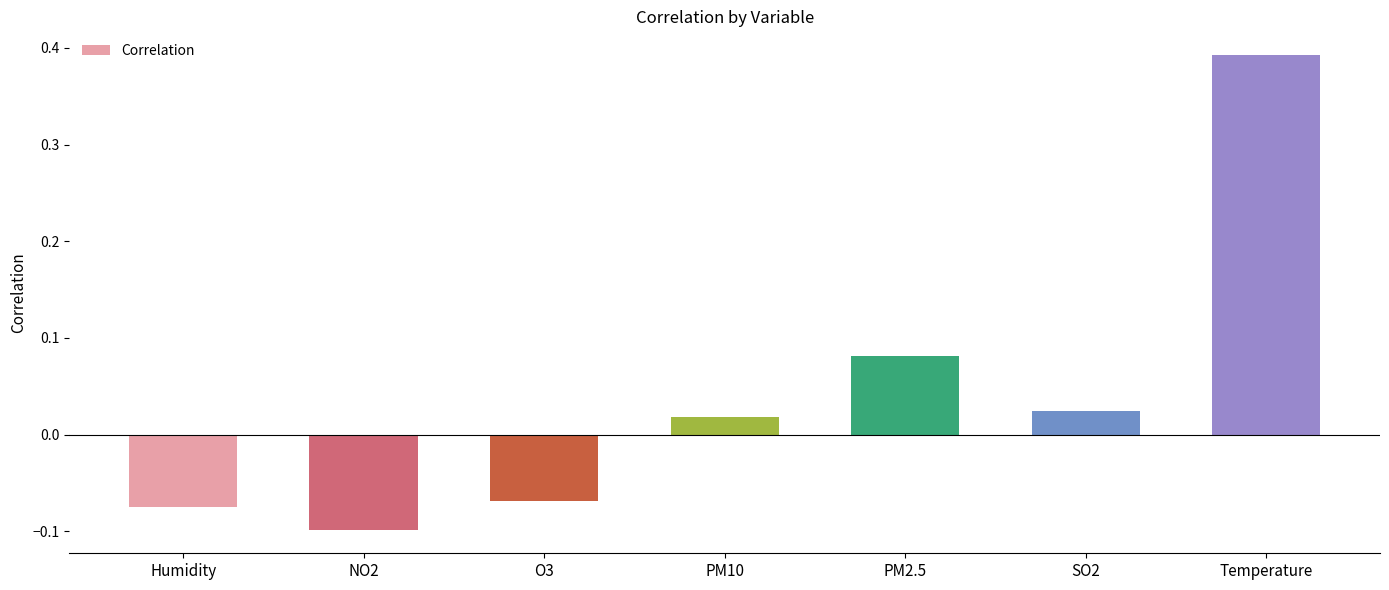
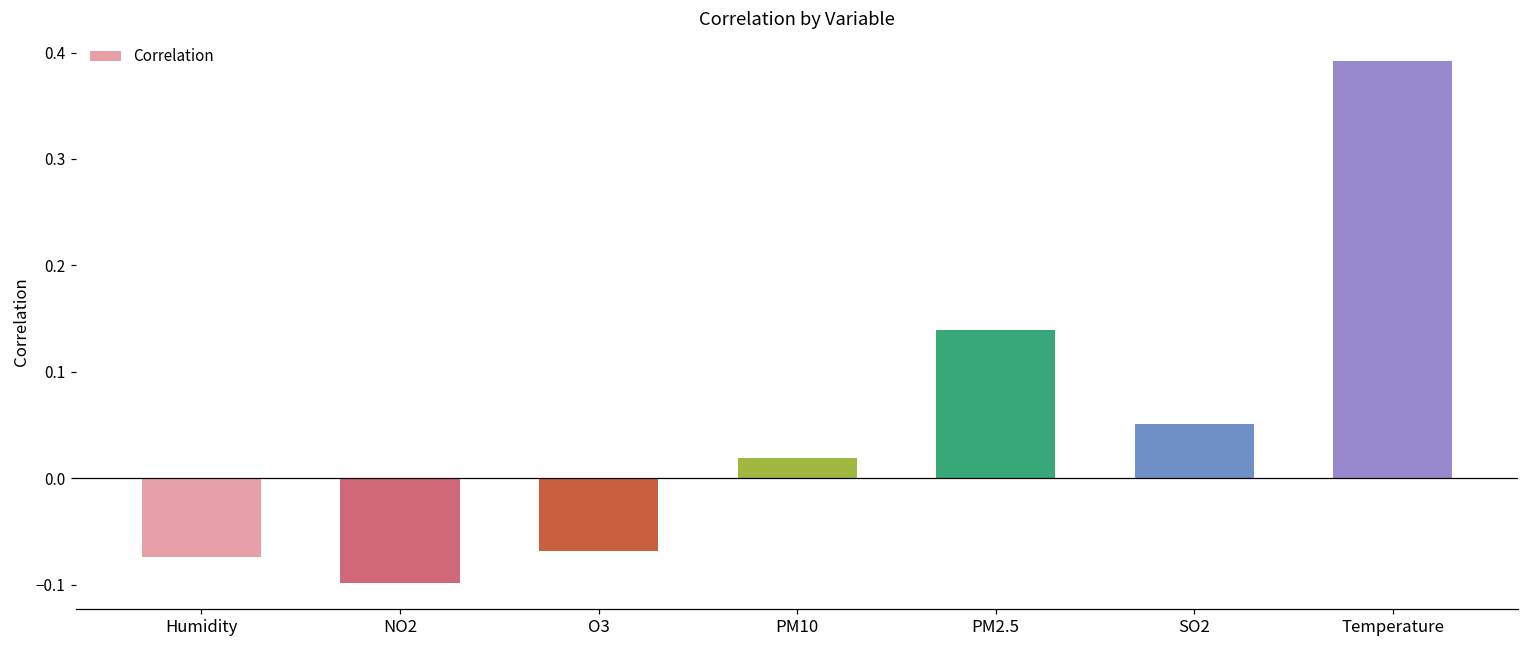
PM2.5: 0.08 -> 0.14
SO2: 0.02 -> 0.05
